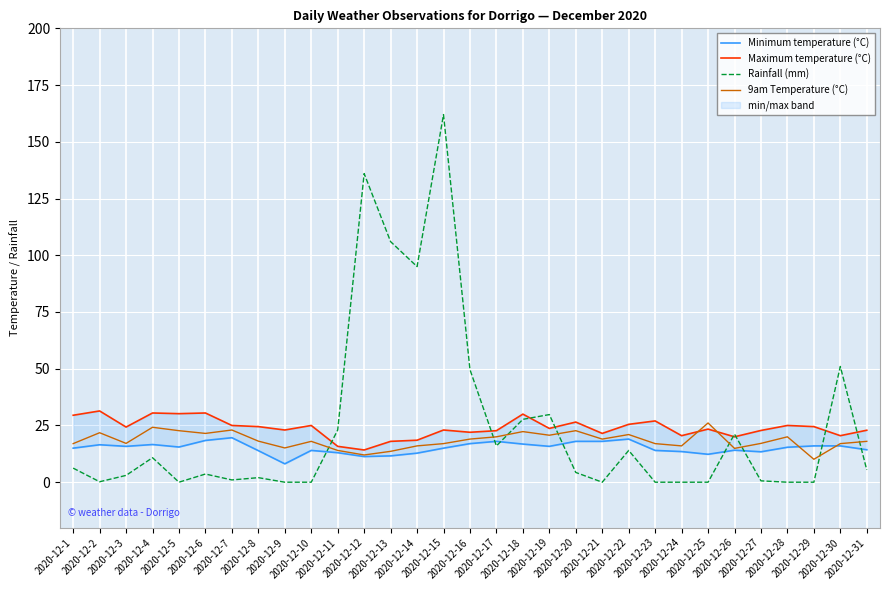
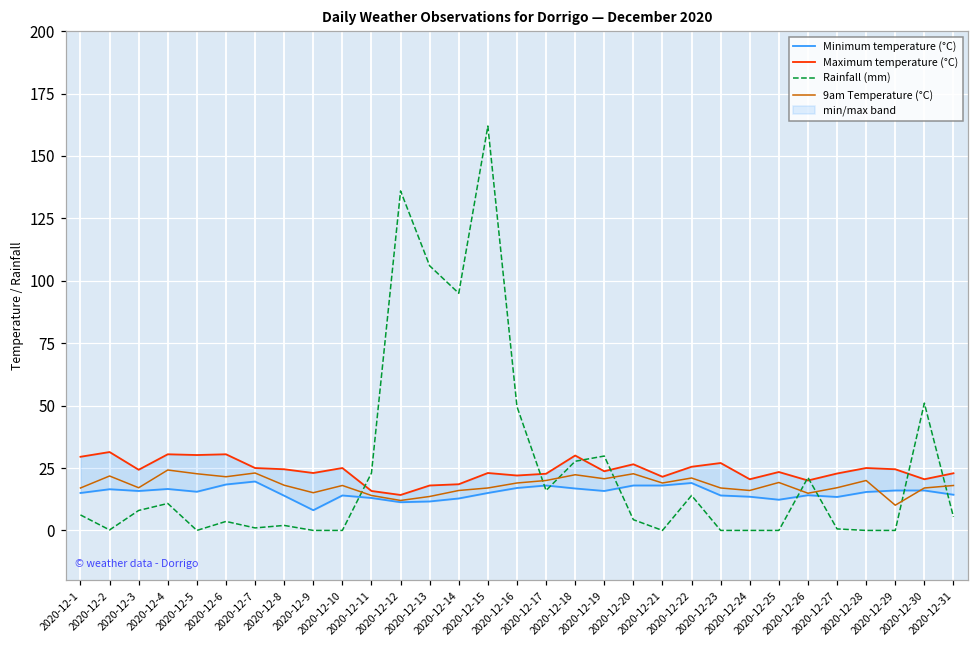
Rainfall (mm), 2020-12-3: 3 -> 8
9am Temperature (°C), 2020-12-25: 26 -> 19
